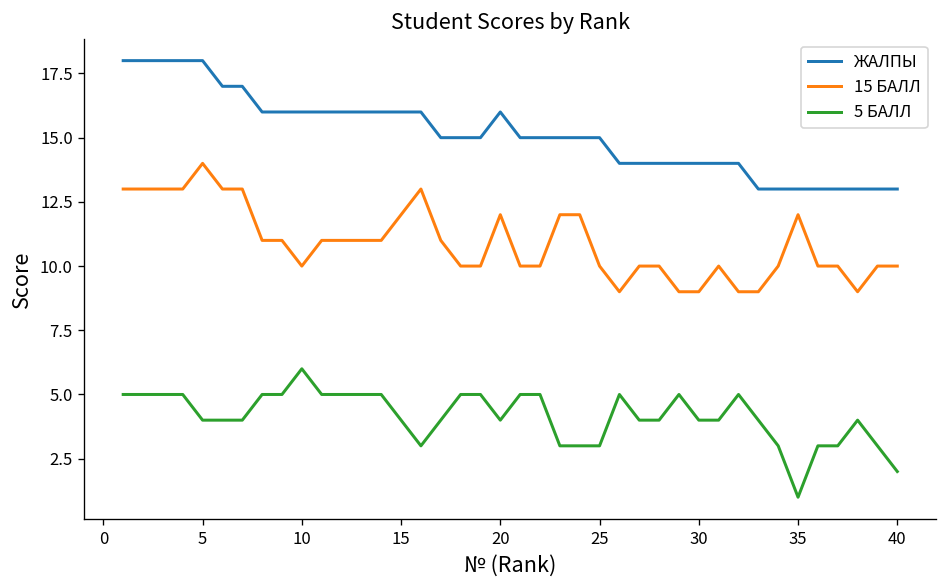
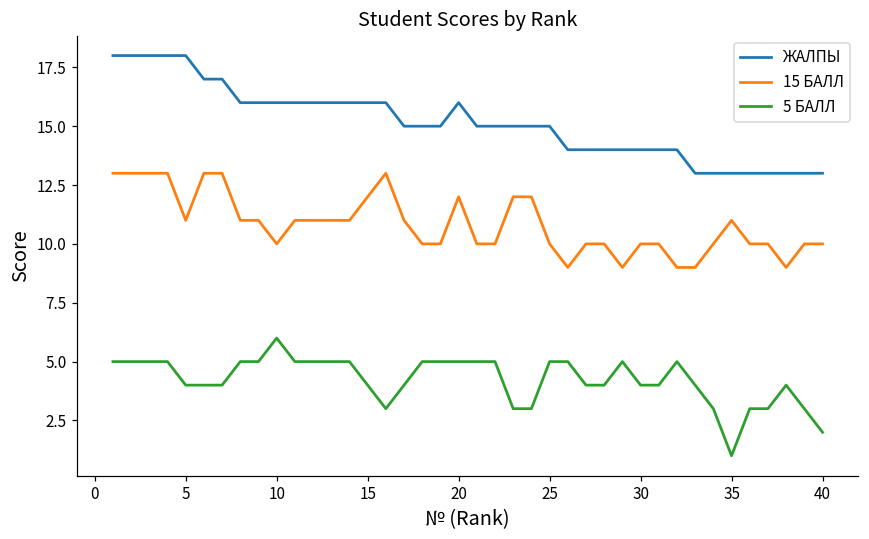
15 БАЛЛ, 5: 14 -> 11
5 БАЛЛ, 20: 4 -> 5
5 БАЛЛ, 25: 3 -> 5
15 БАЛЛ, 30: 9 -> 10
15 БАЛЛ, 35: 12 -> 11
